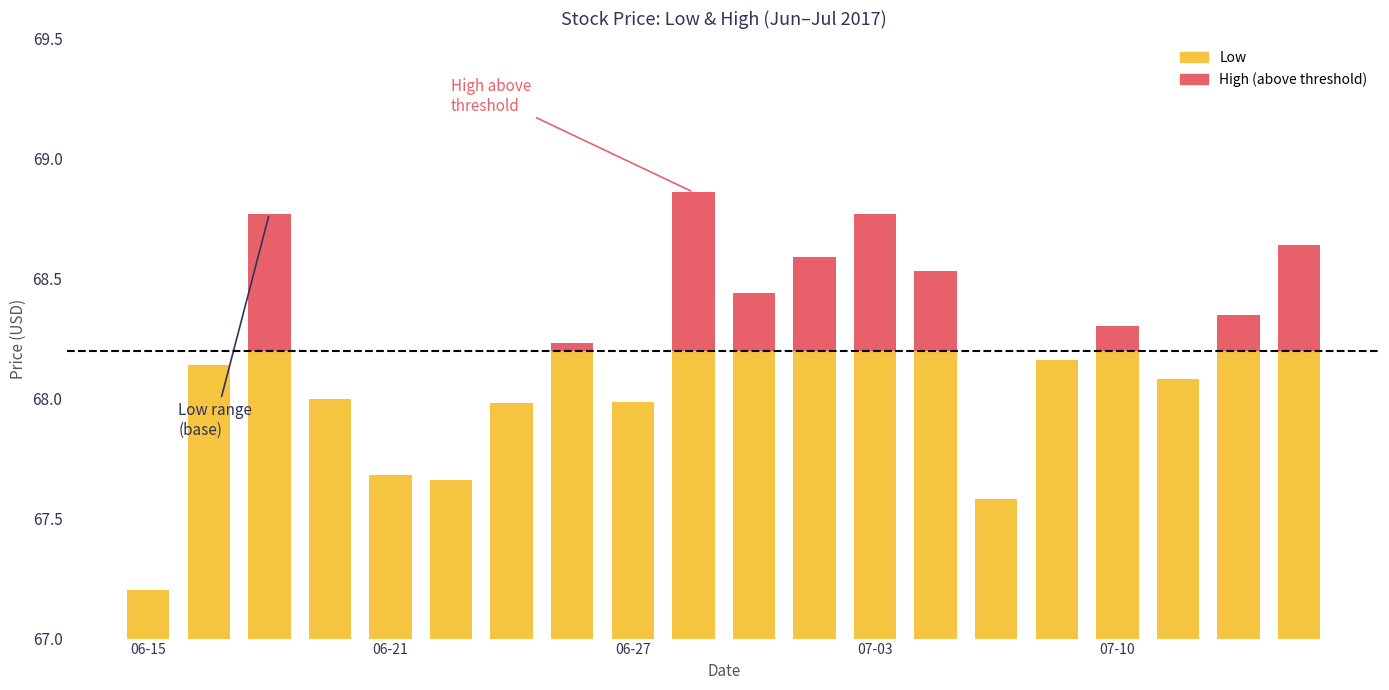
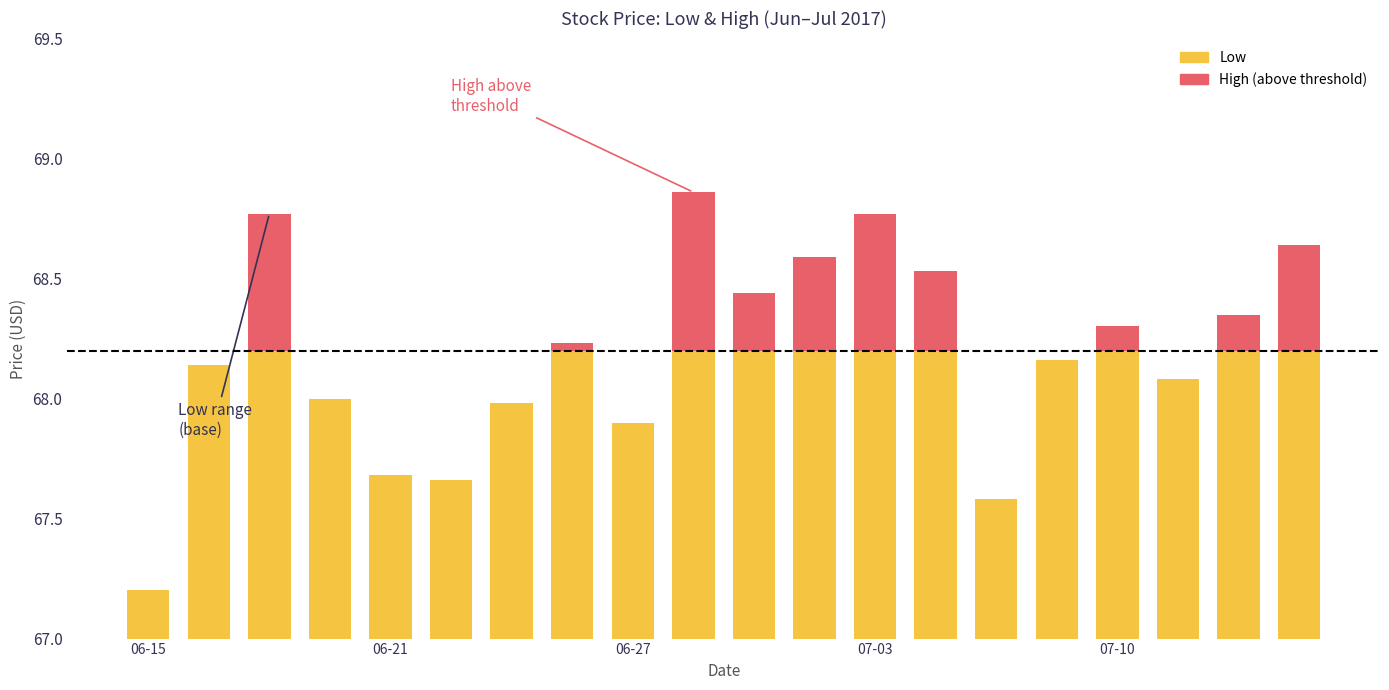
Low, 06-27: 67.99 -> 67.90
